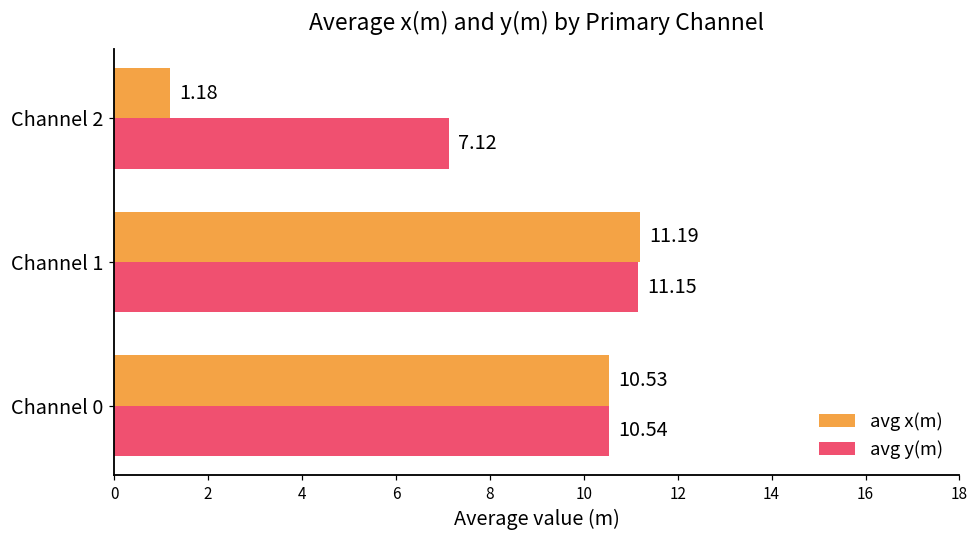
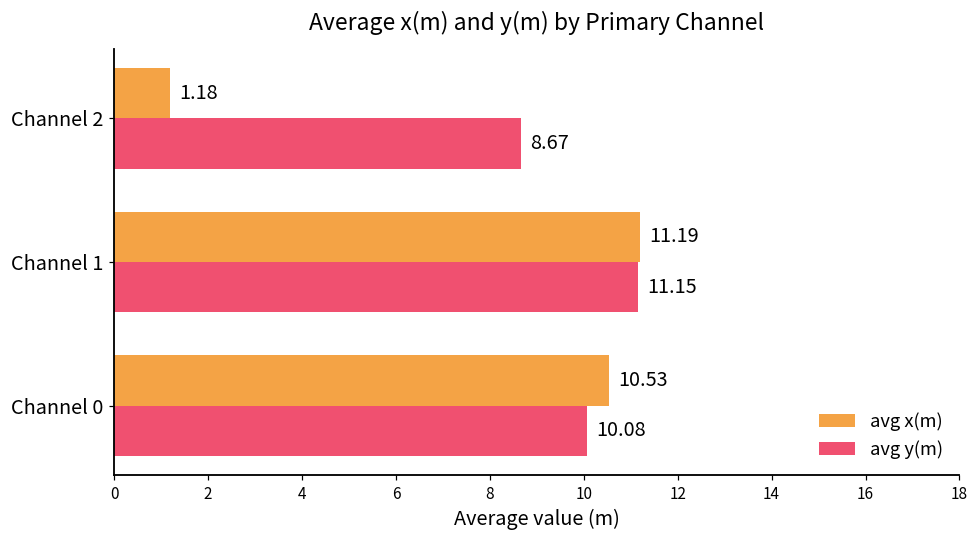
avg y(m), Channel 2: 7.12 -> 8.67
avg y(m), Channel 0: 10.54 -> 10.08
